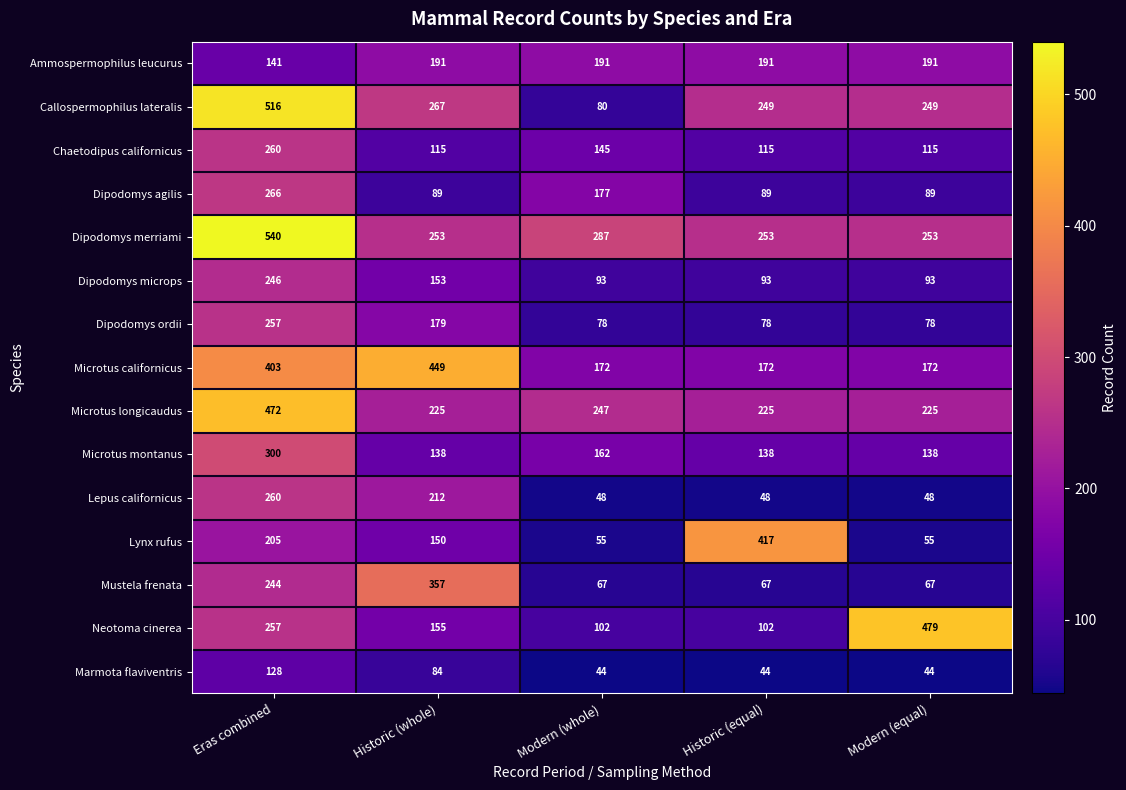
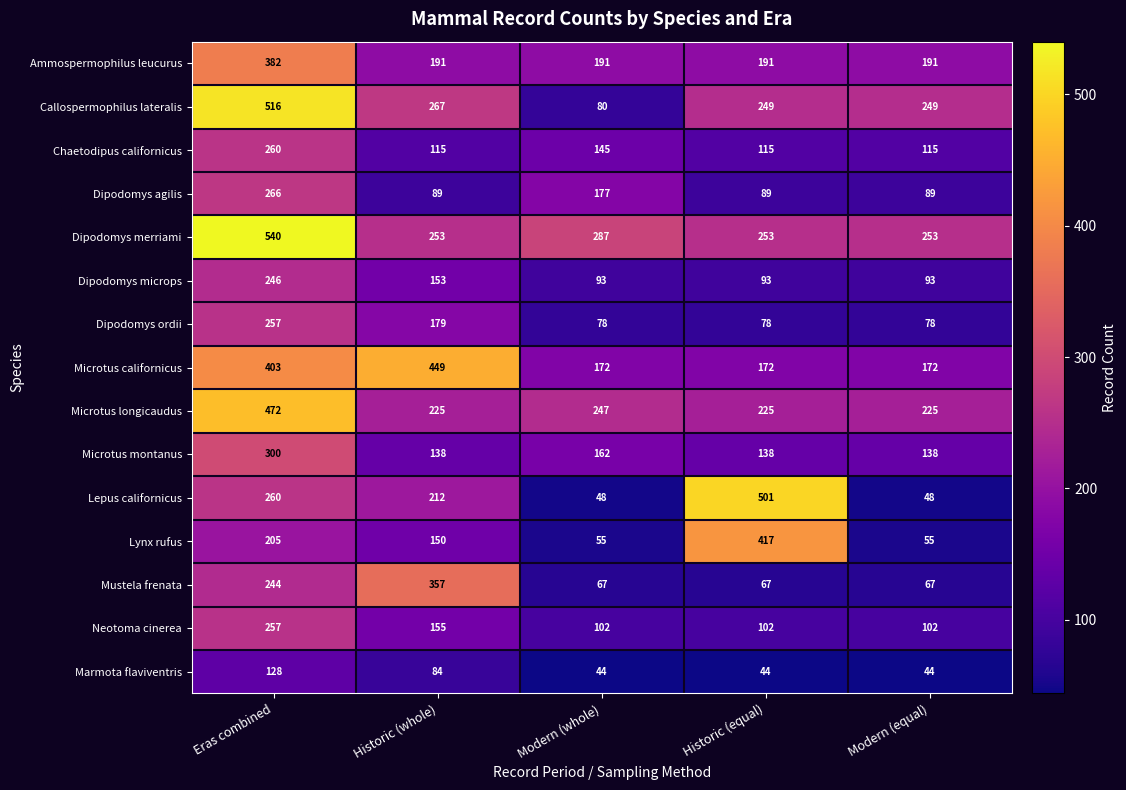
Ammospermophilus leucurus, Eras combined: 141 -> 382
Lepus californicus, Historic (equal): 48 -> 501
Neotoma cinerea, Modern (equal): 479 -> 102
